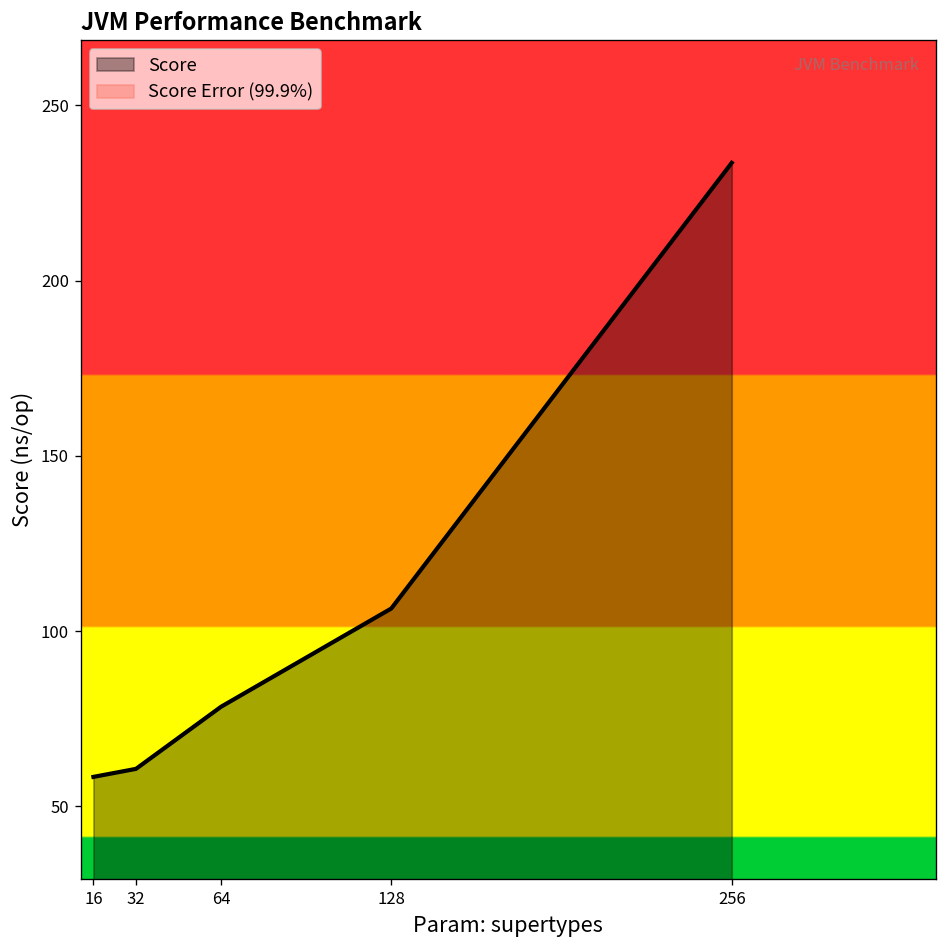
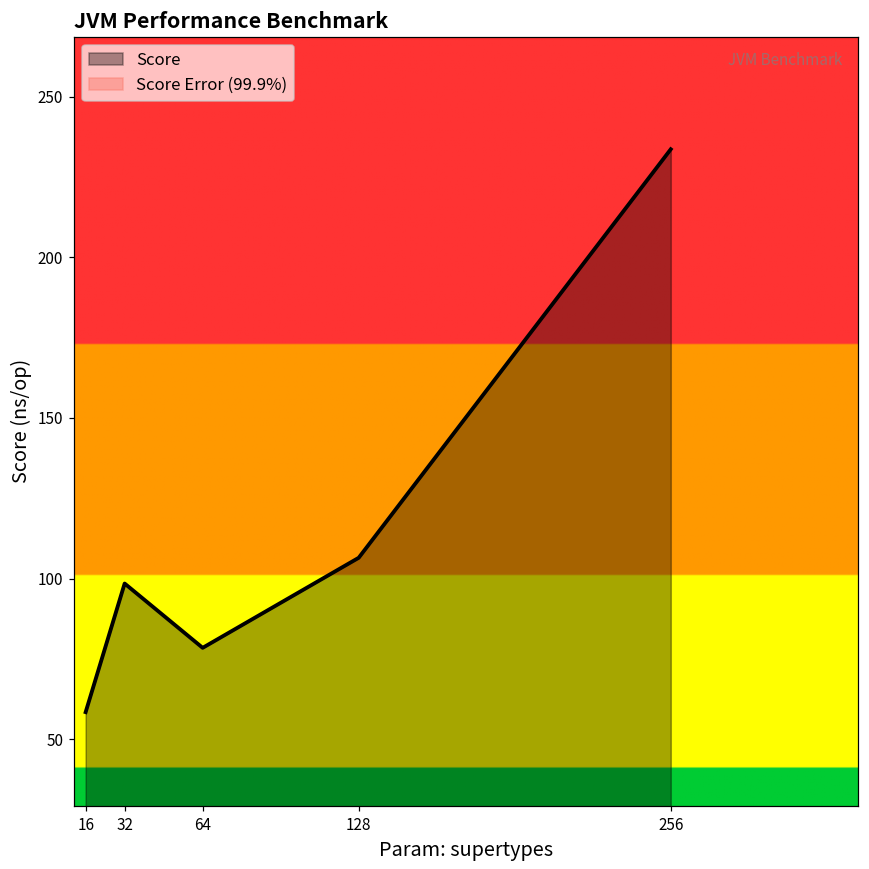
Score, 32: 61 -> 98
